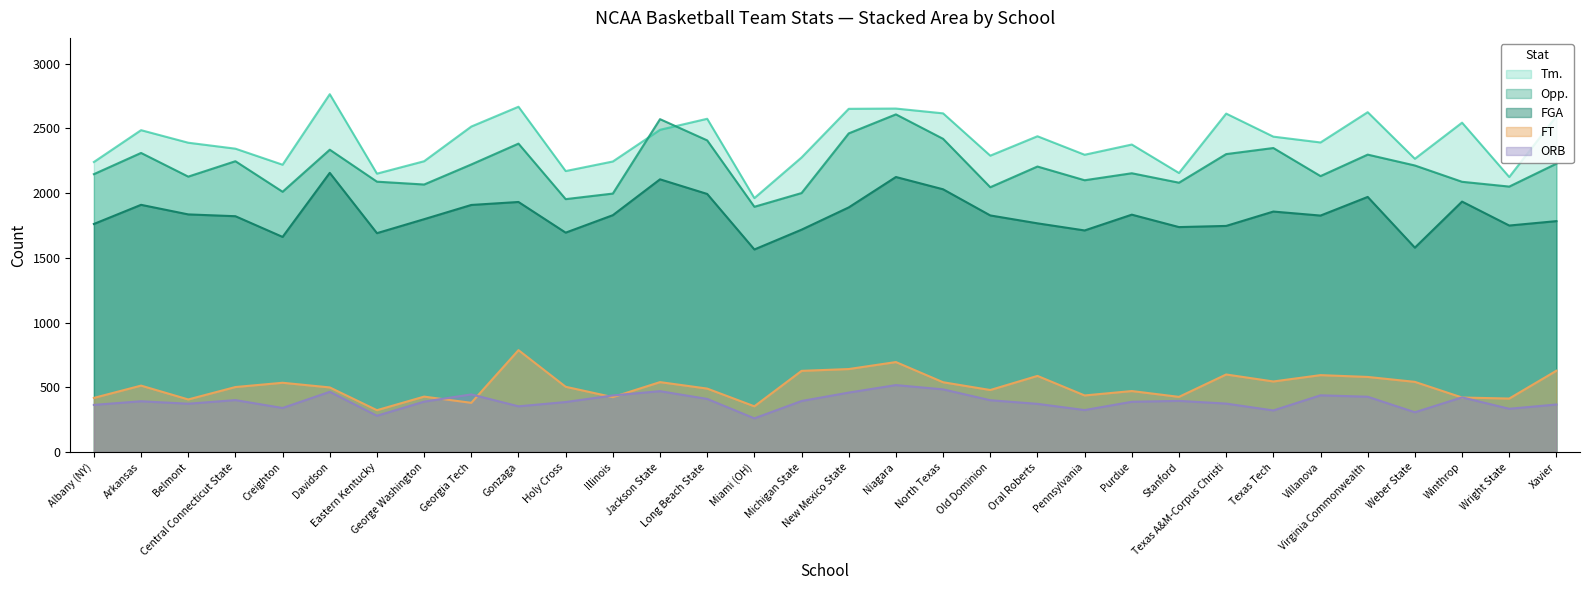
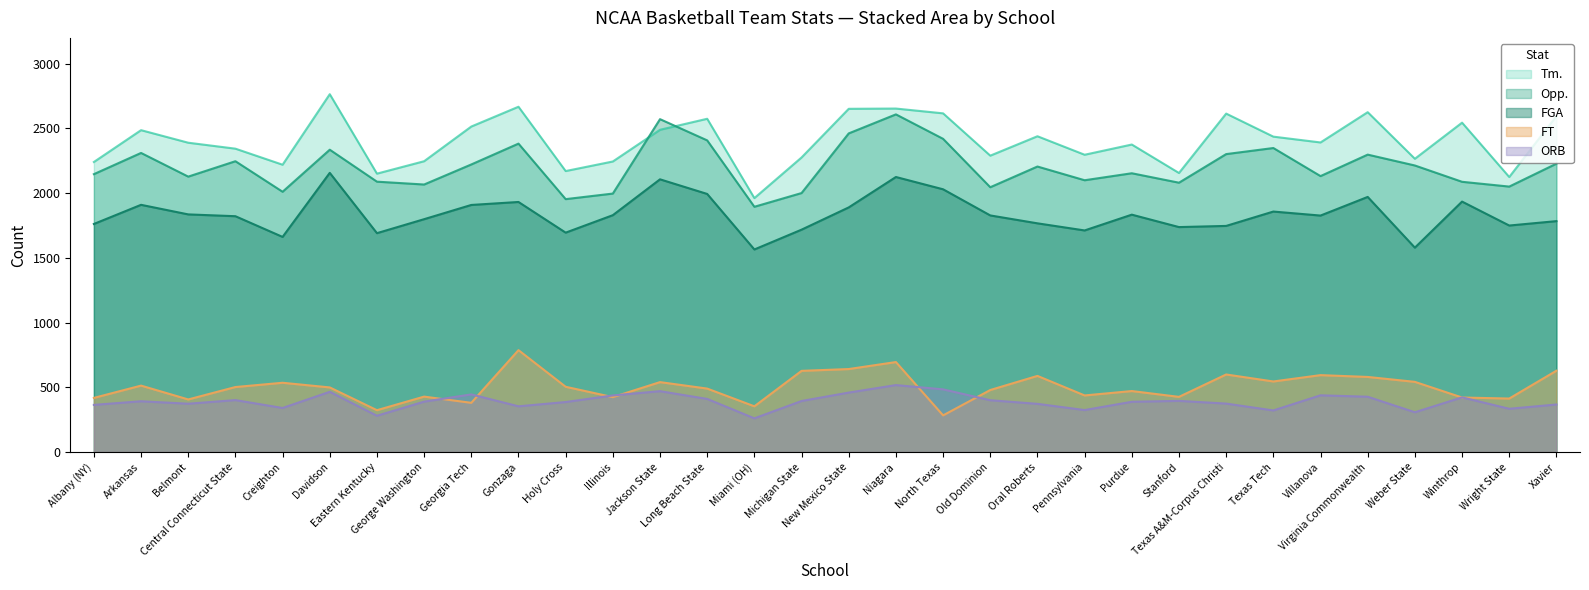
FT, North Texas: 540 -> 280
